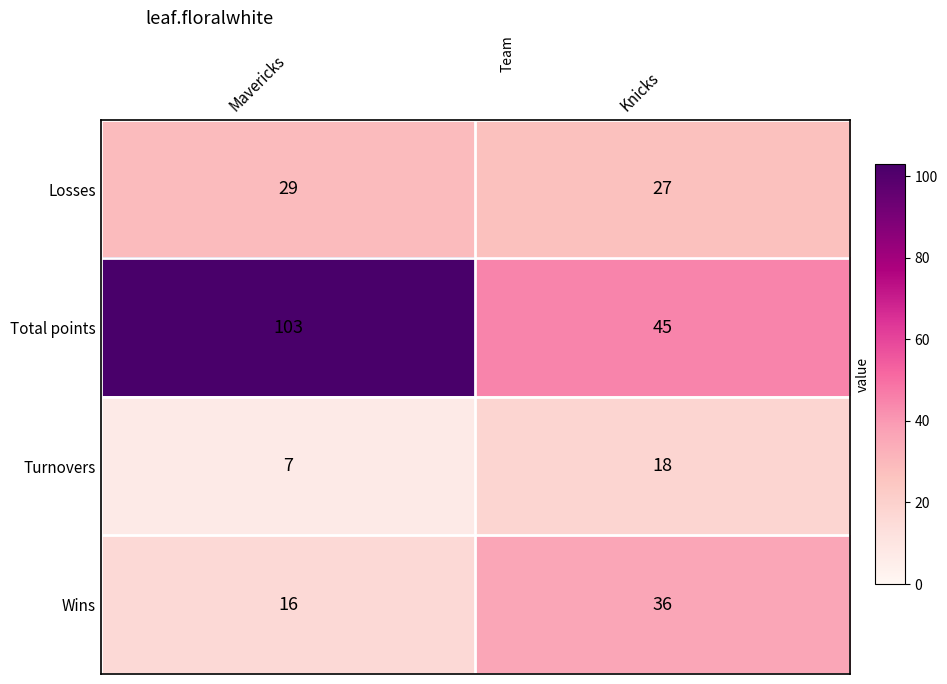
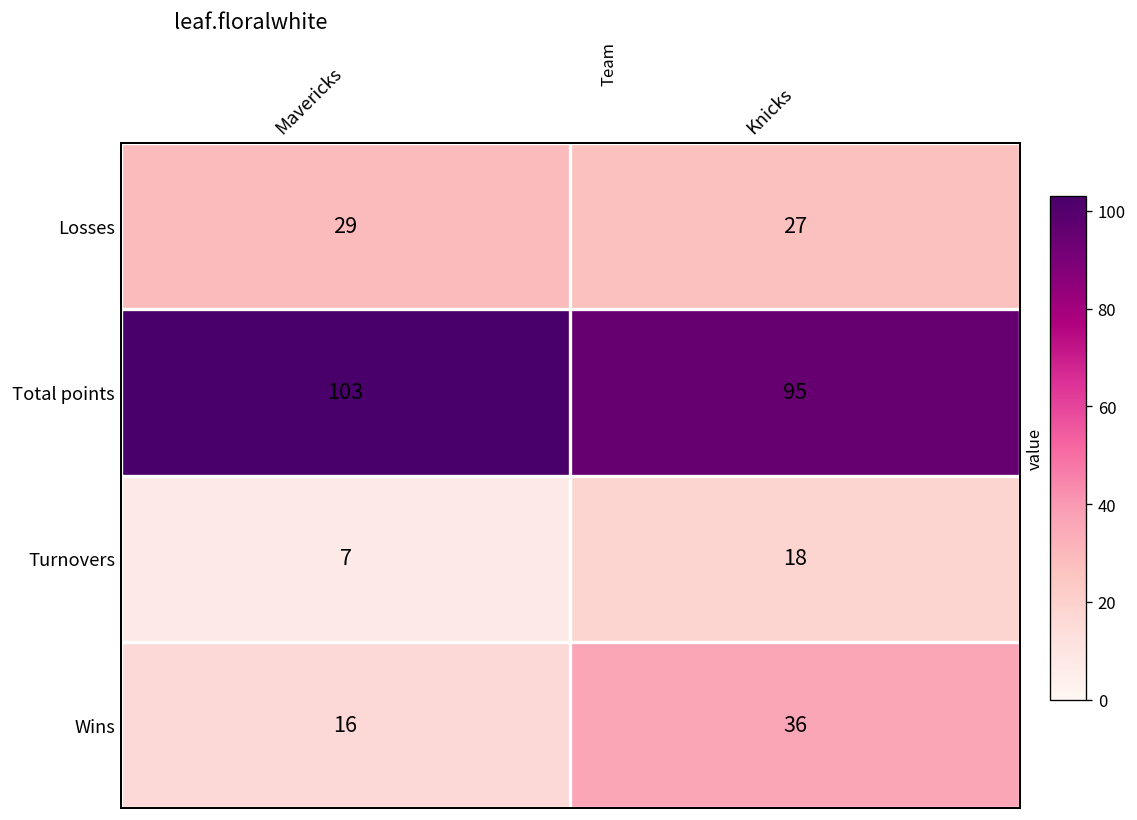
Total points, Knicks: 45 -> 95
